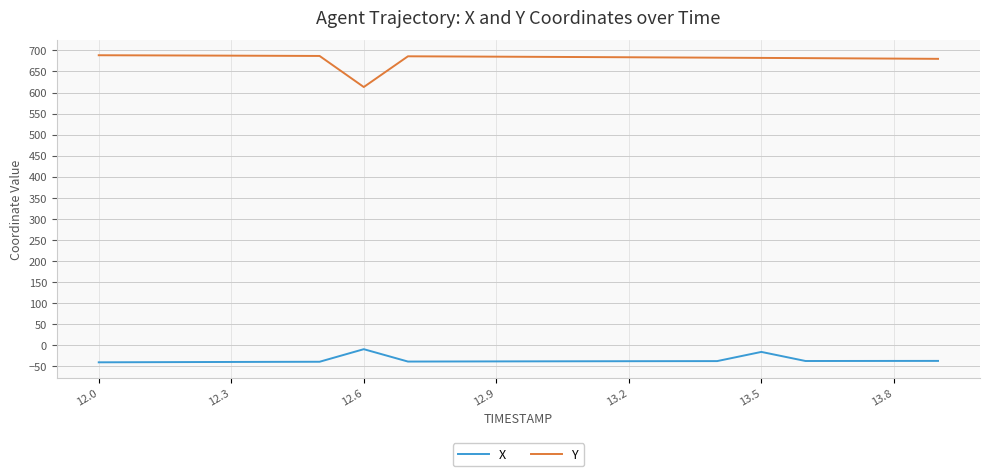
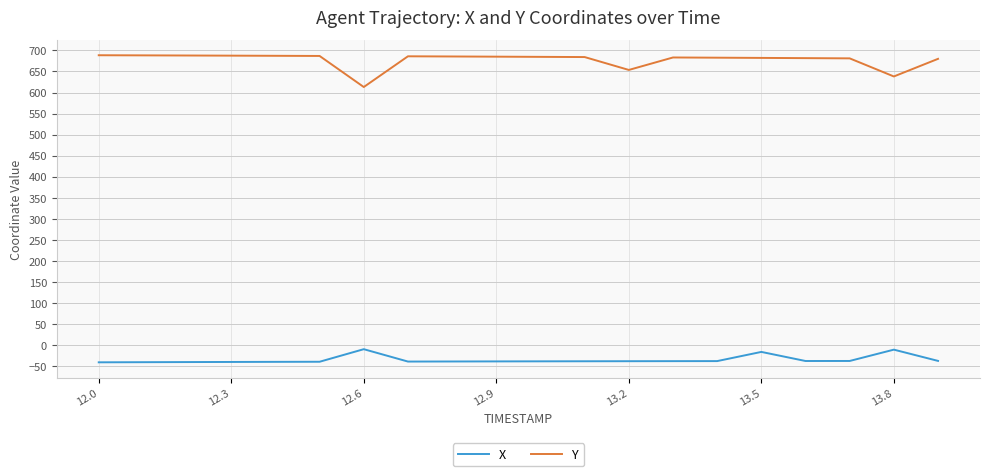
Y, 13.2: 680 -> 650
X, 13.8: -40 -> -10
Y, 13.8: 680 -> 640
